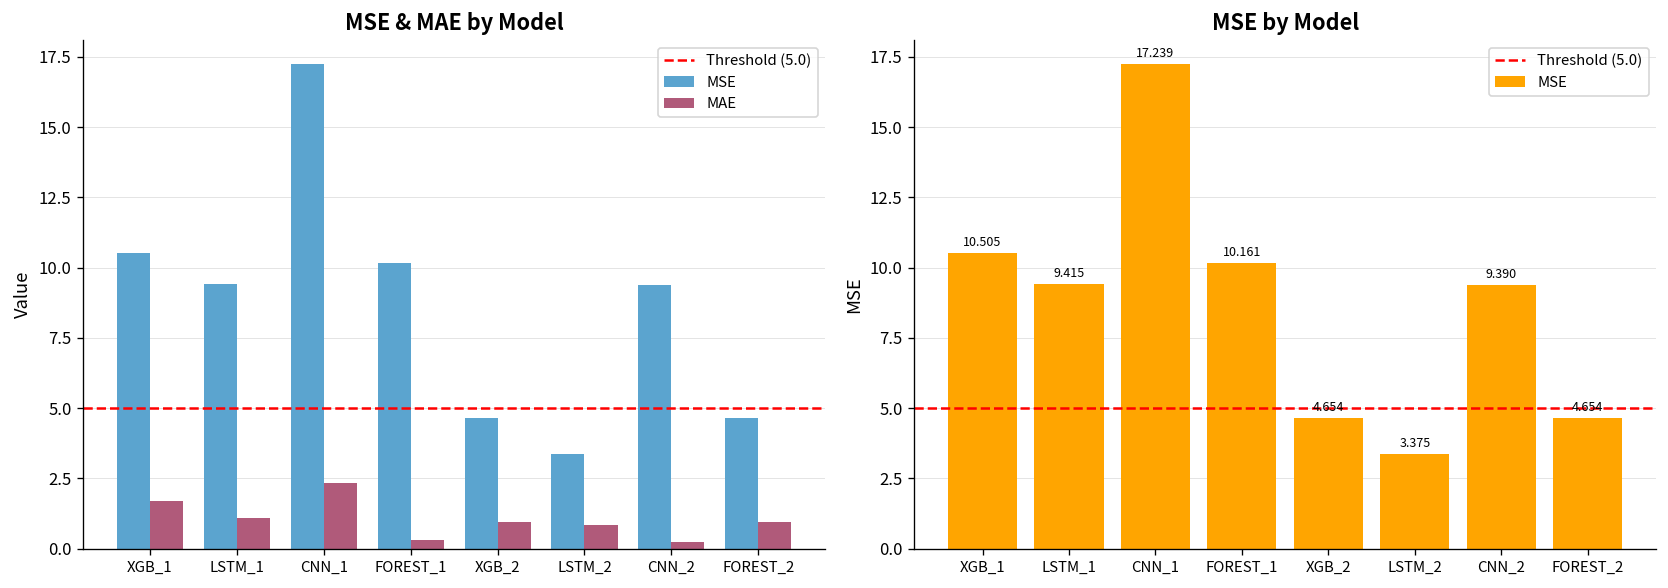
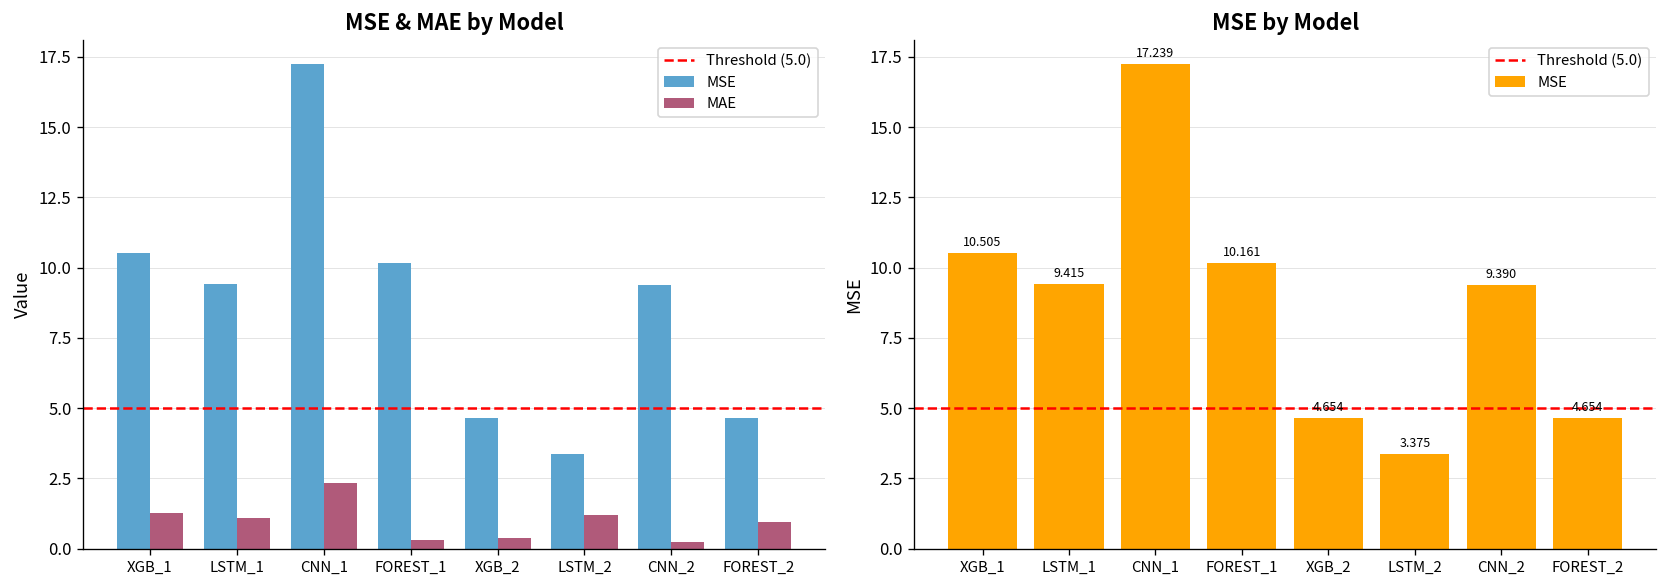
MSE & MAE by Model, MAE, XGB_1: 1.7 -> 1.3
MSE & MAE by Model, MAE, XGB_2: 0.9 -> 0.4
MSE & MAE by Model, MAE, LSTM_2: 0.9 -> 1.2
